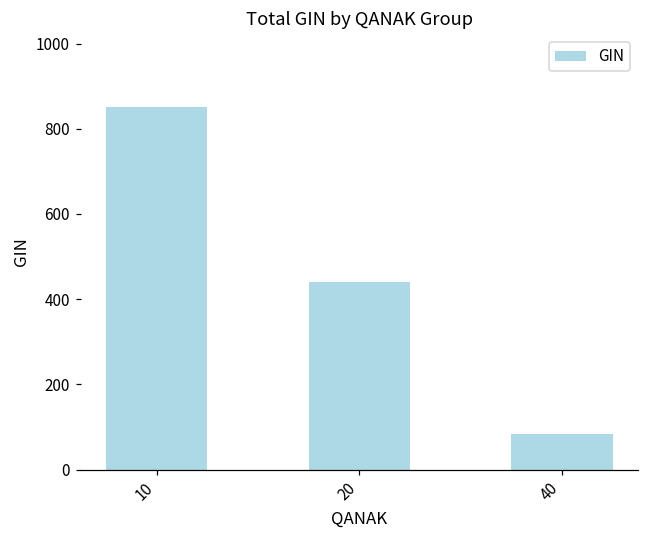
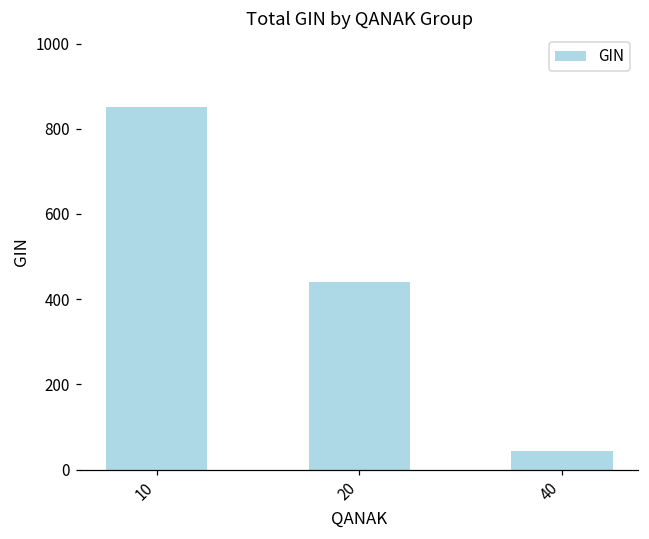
40: 80 -> 40
